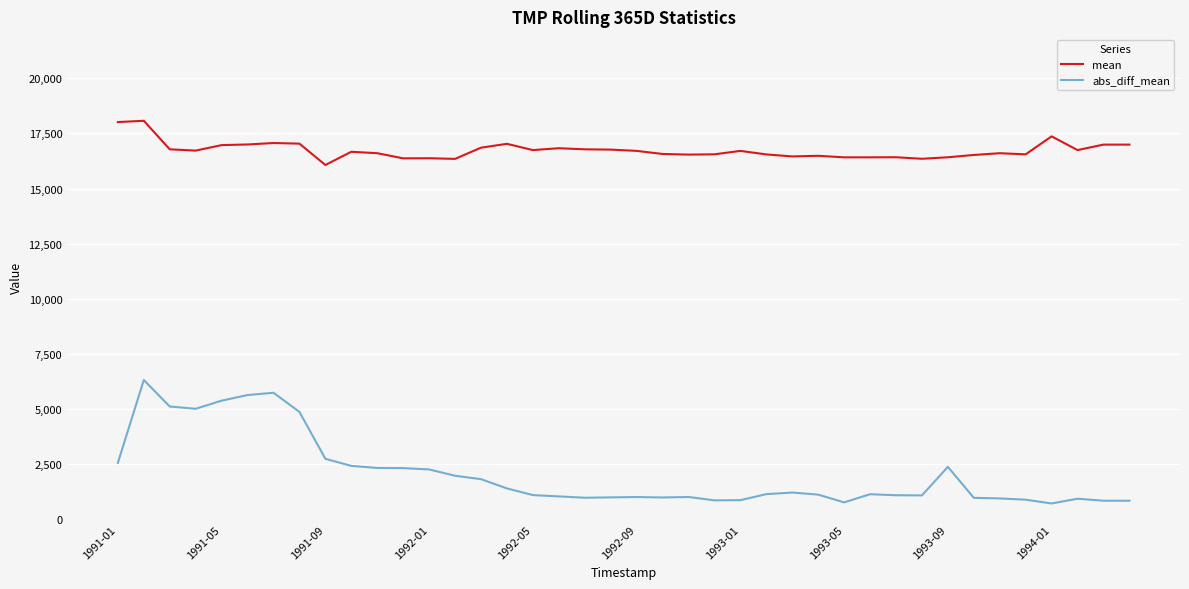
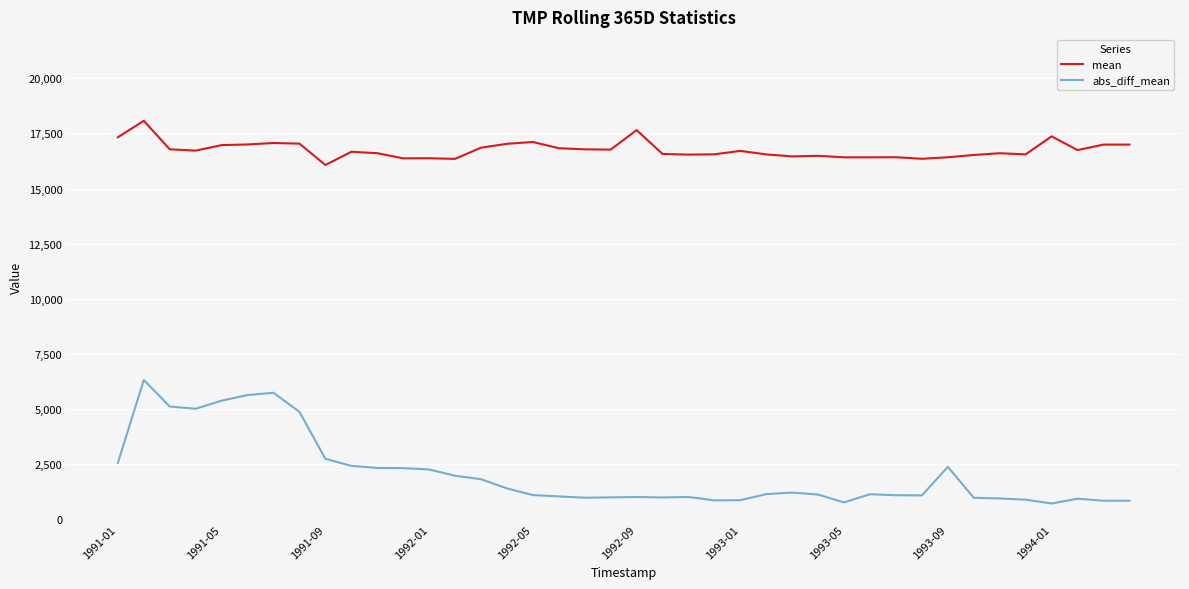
mean, 1991-01: 18,000 -> 17,300
mean, 1992-05: 16,700 -> 17,100
mean, 1992-09: 16,700 -> 17,600
